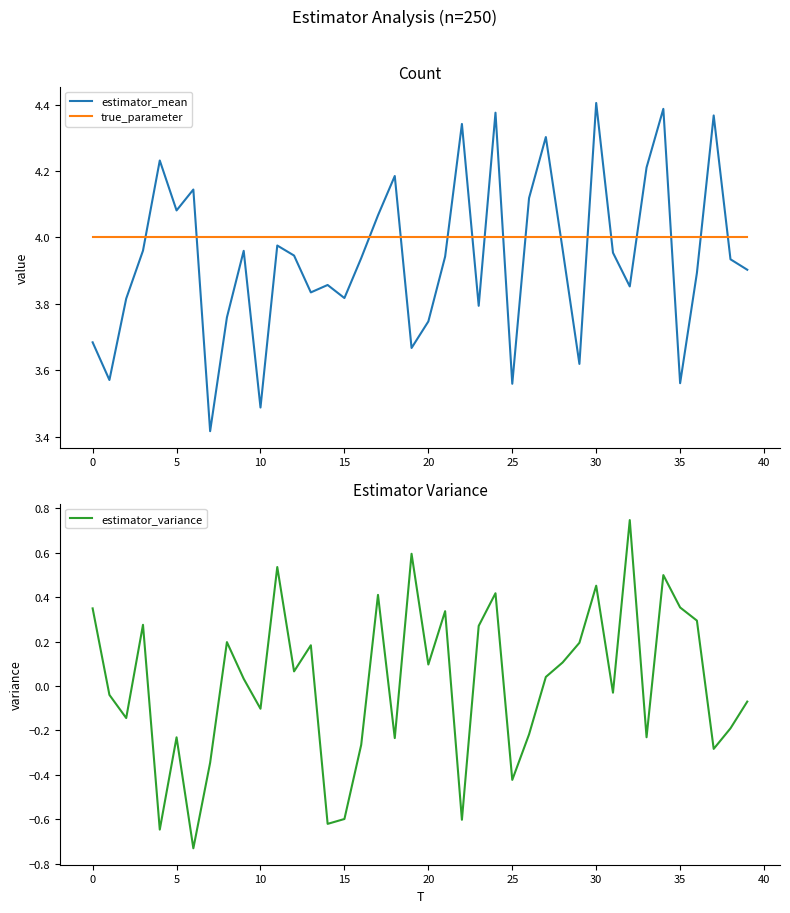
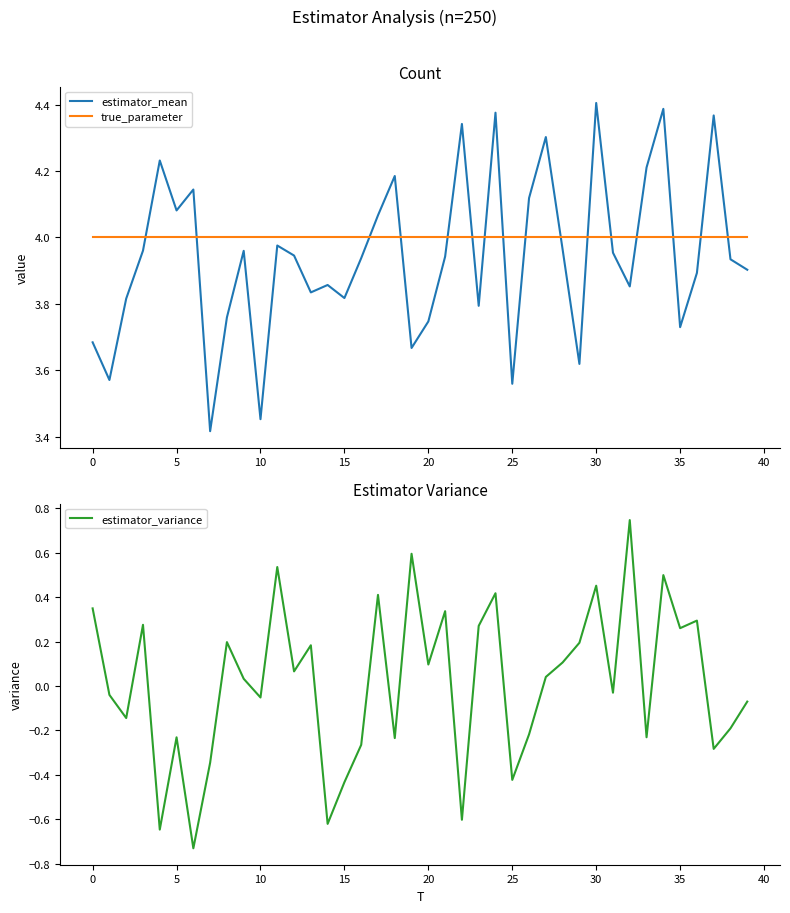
Count, estimator_mean, 10: 3.49 -> 3.45
Count, estimator_mean, 35: 3.56 -> 3.73
Estimator Variance, 10: -0.10 -> -0.05
Estimator Variance, 15: -0.60 -> -0.43
Estimator Variance, 35: 0.35 -> 0.26
